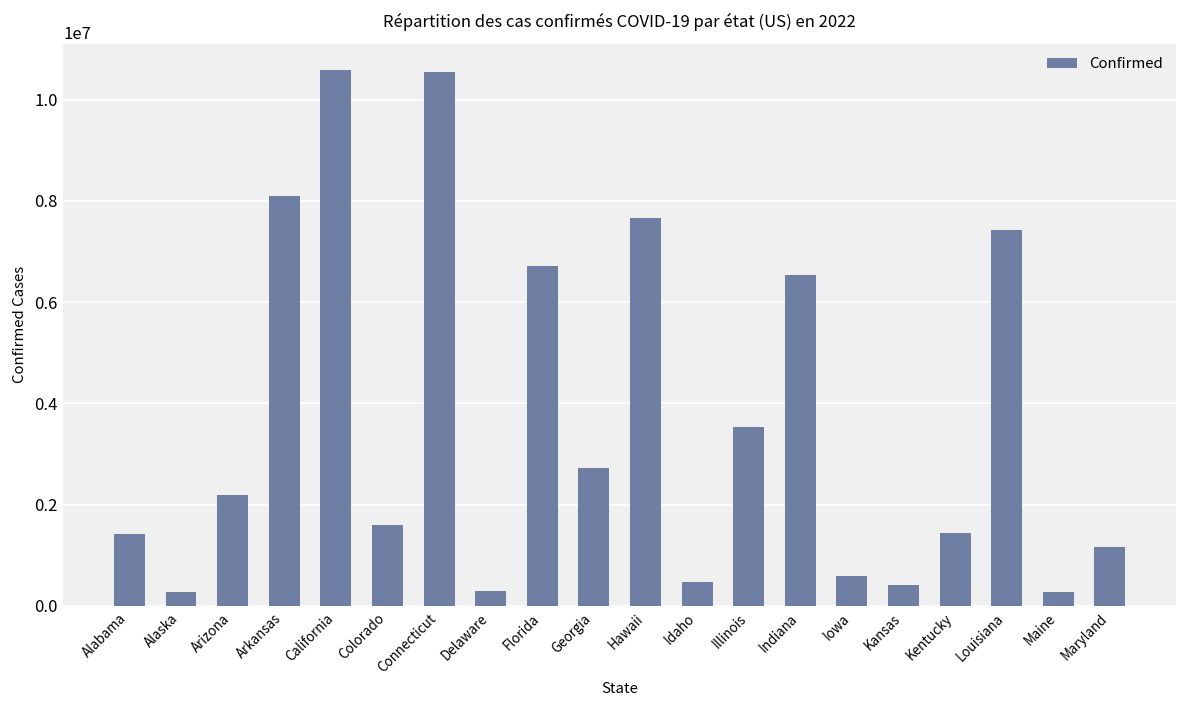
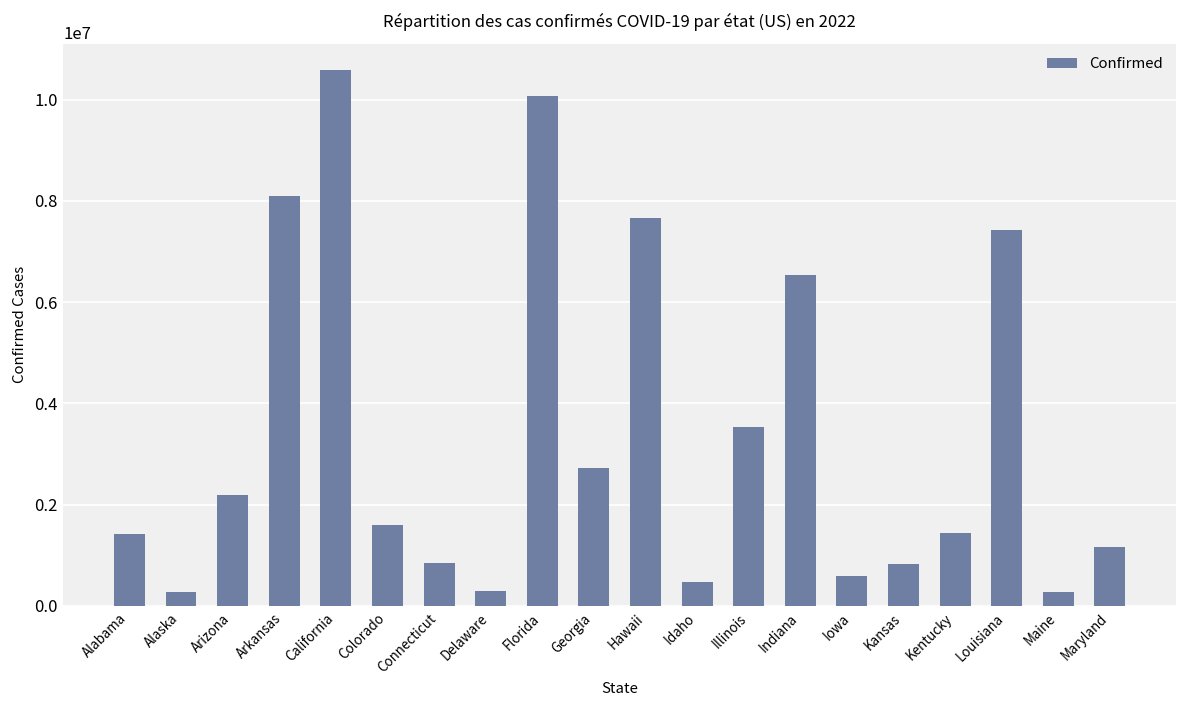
Connecticut: 10500000 -> 800000
Florida: 6700000 -> 10100000
Kansas: 400000 -> 800000
